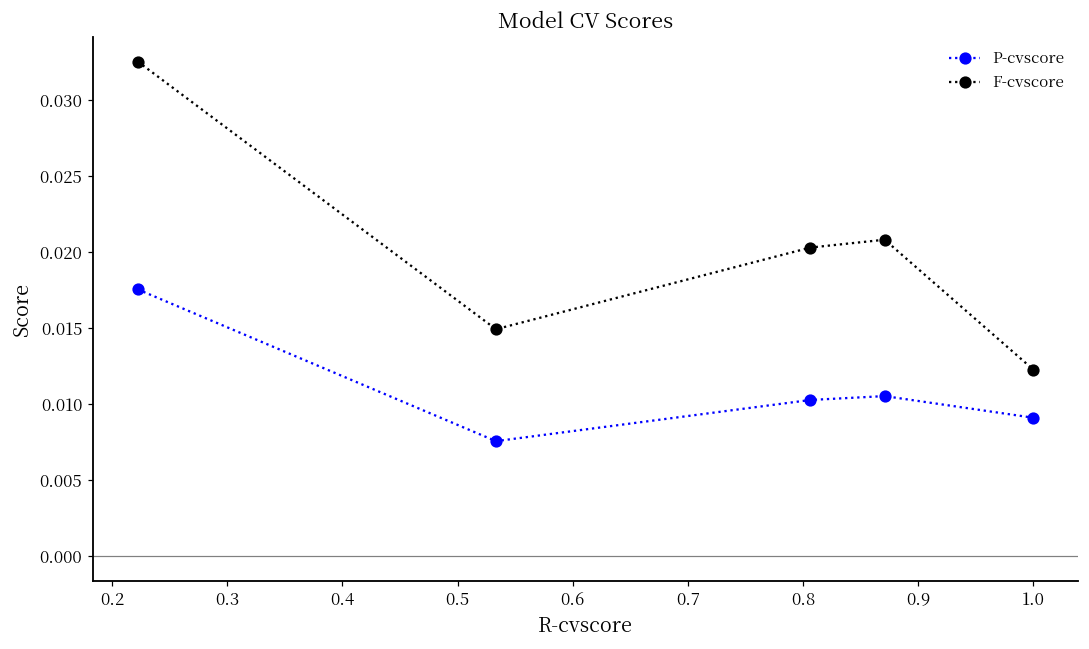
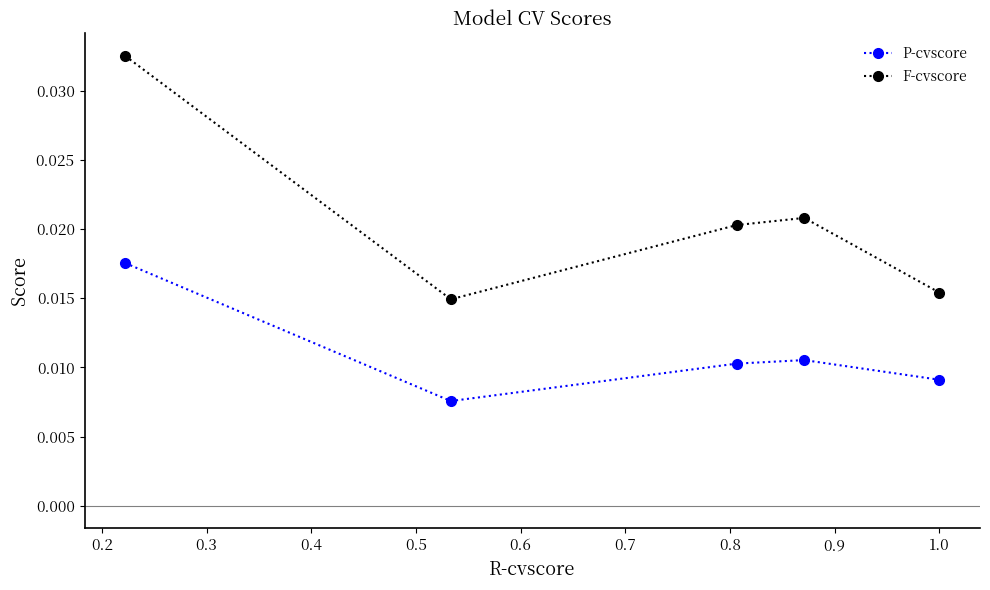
F-cvscore, 1.0: 0.0123 -> 0.0154
